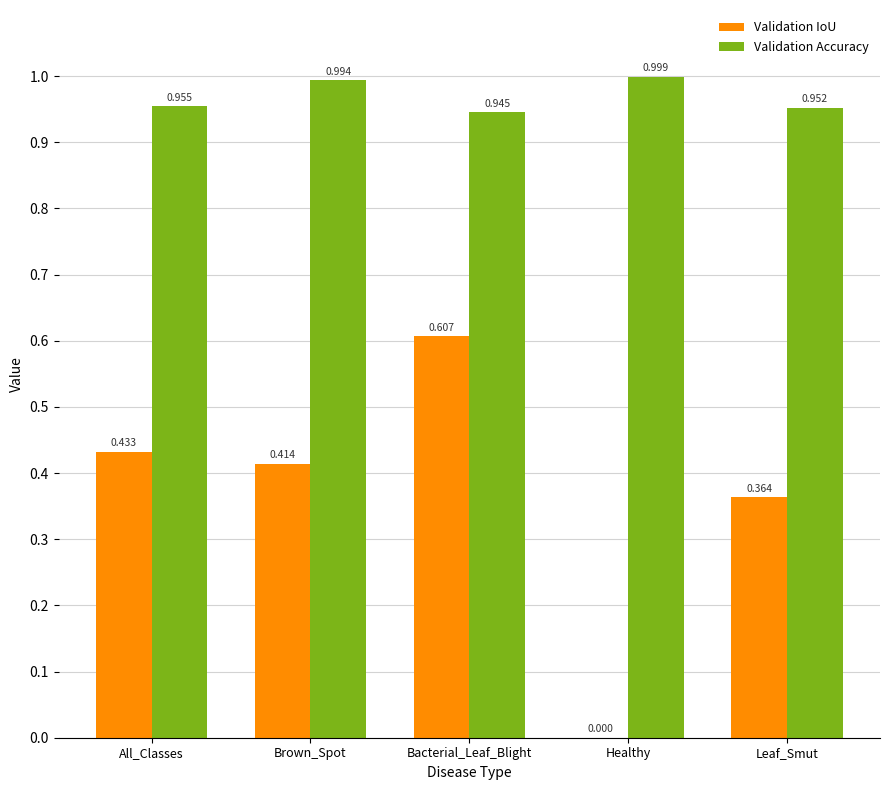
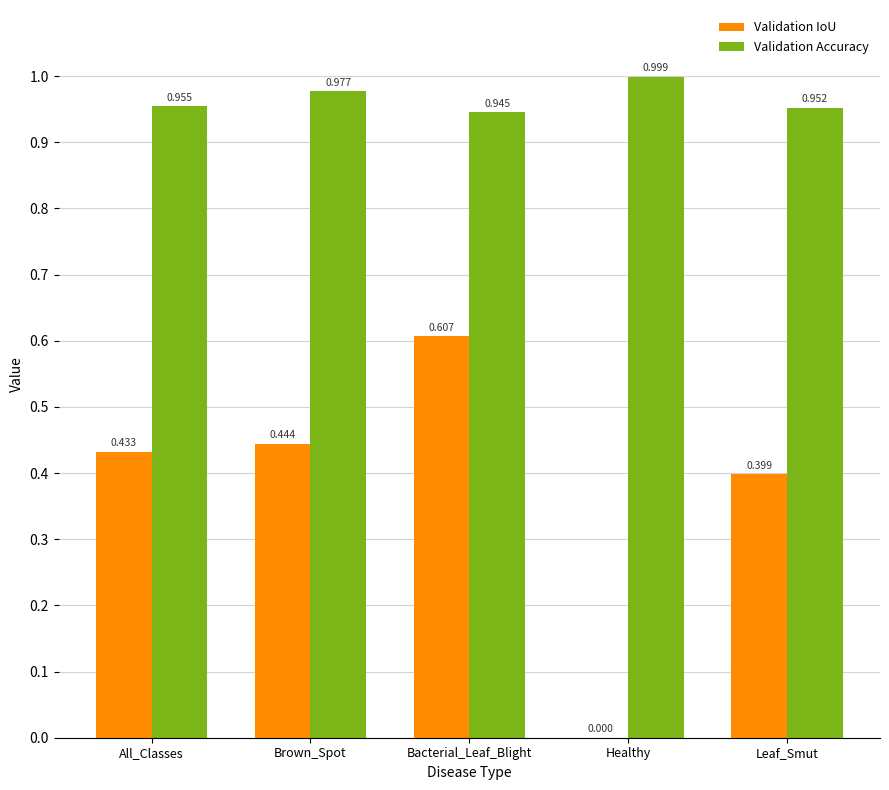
Validation IoU, Brown_Spot: 0.414 -> 0.444
Validation Accuracy, Brown_Spot: 0.994 -> 0.977
Validation IoU, Leaf_Smut: 0.364 -> 0.399
